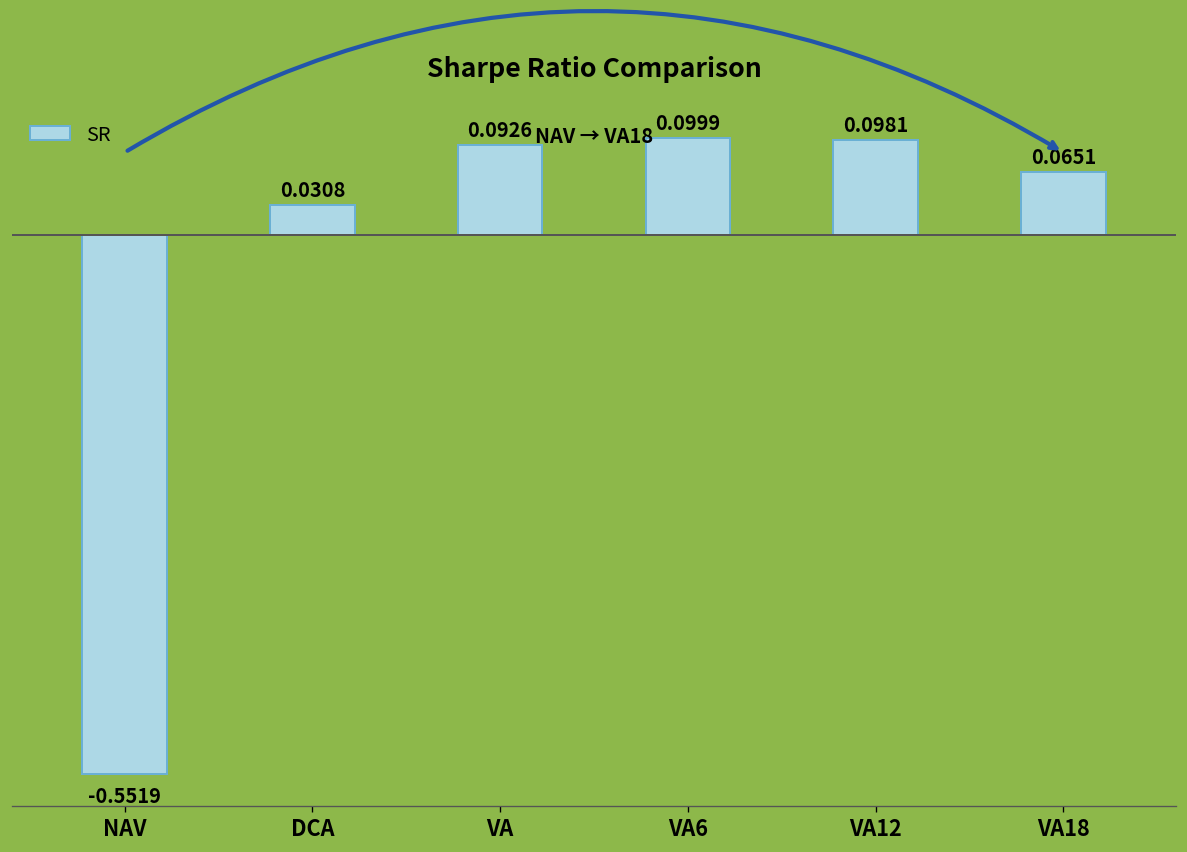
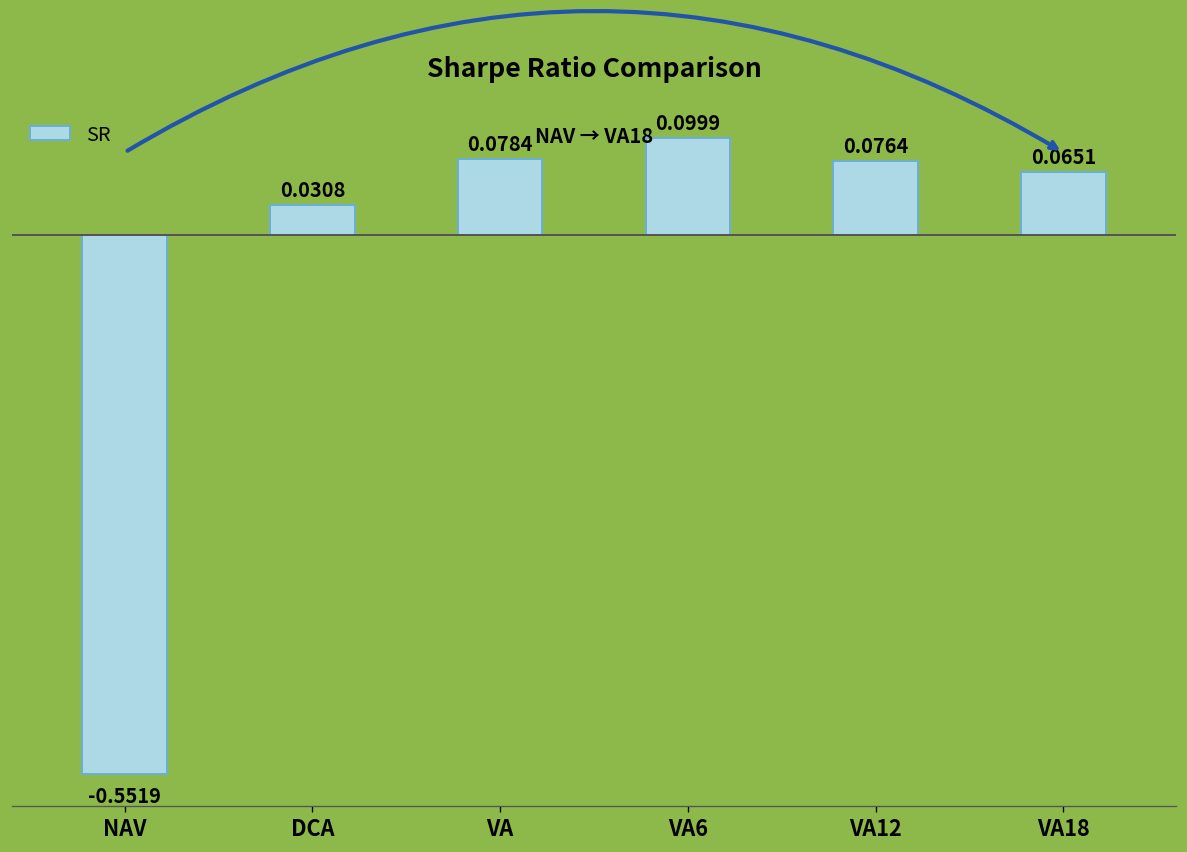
VA: 0.0926 -> 0.0784
VA12: 0.0981 -> 0.0764
